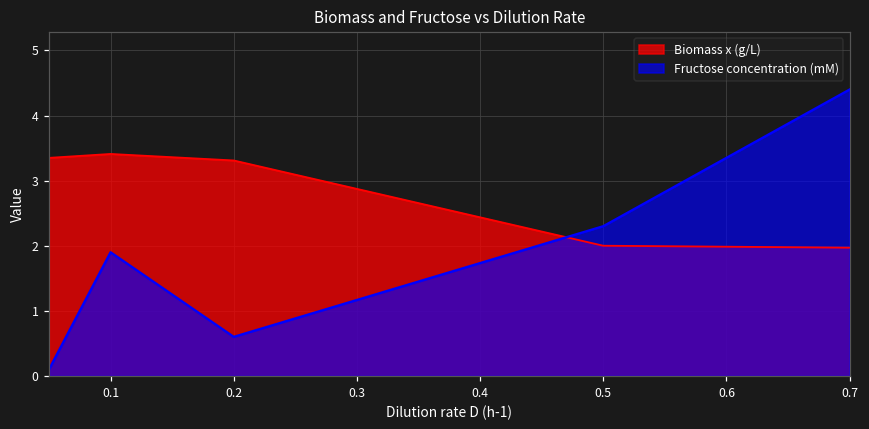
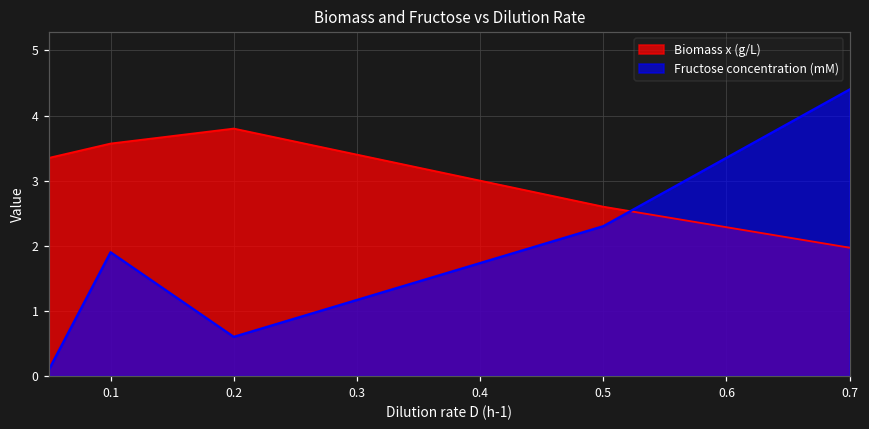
Biomass x (g/L), 0.1: 3.4 -> 3.6
Biomass x (g/L), 0.2: 3.3 -> 3.8
Biomass x (g/L), 0.5: 2.0 -> 2.6
